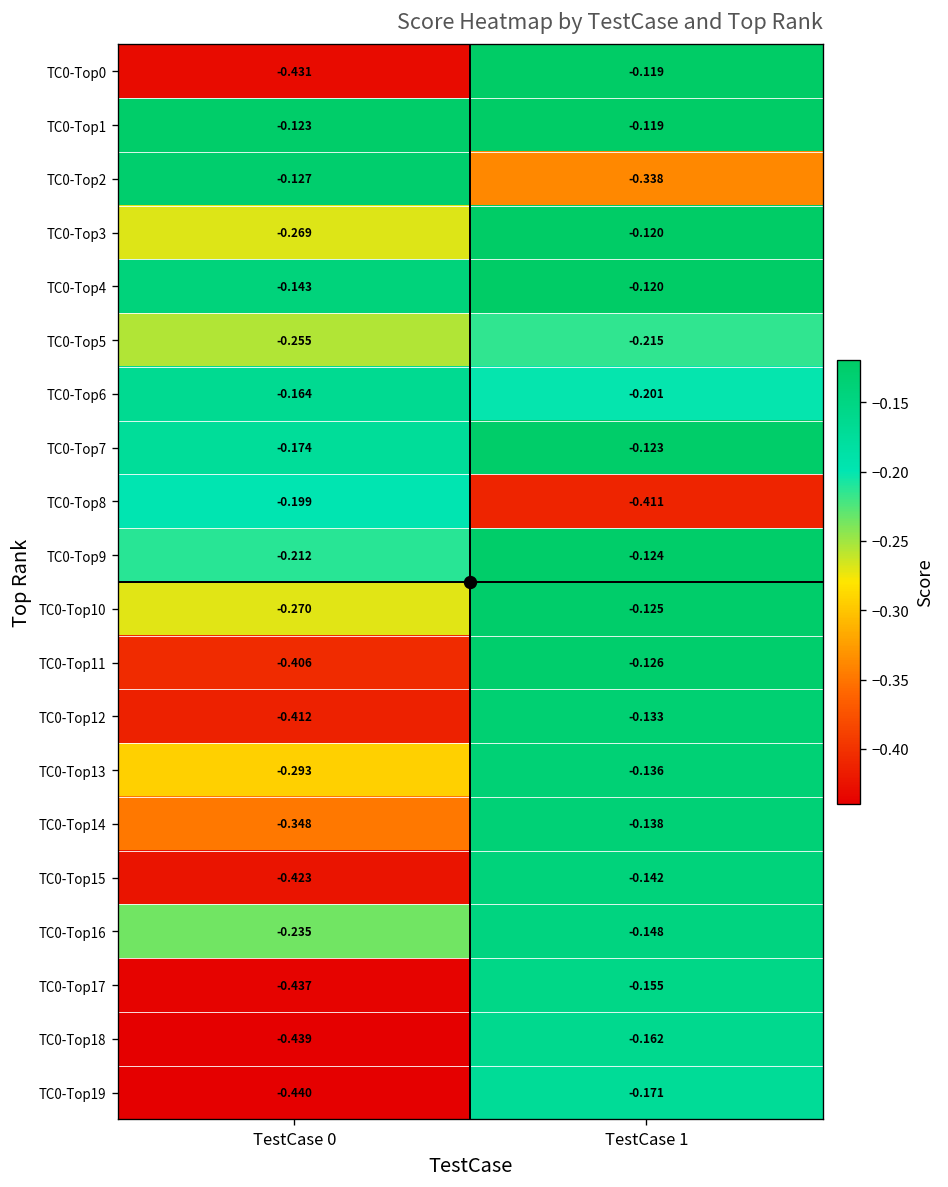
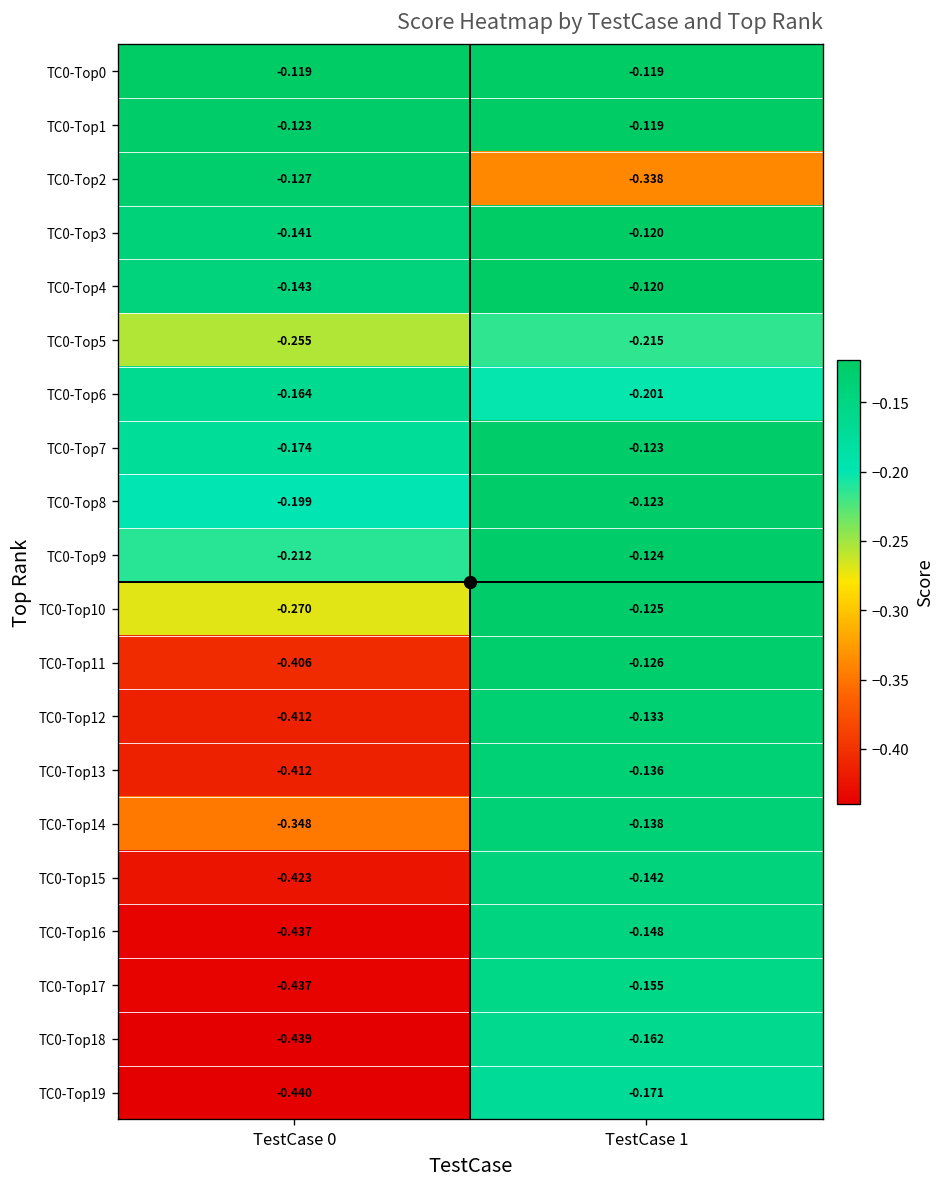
TC0-Top0, TestCase 0: -0.431 -> -0.119
TC0-Top3, TestCase 0: -0.269 -> -0.141
TC0-Top8, TestCase 1: -0.411 -> -0.123
TC0-Top13, TestCase 0: -0.293 -> -0.412
TC0-Top16, TestCase 0: -0.235 -> -0.437
